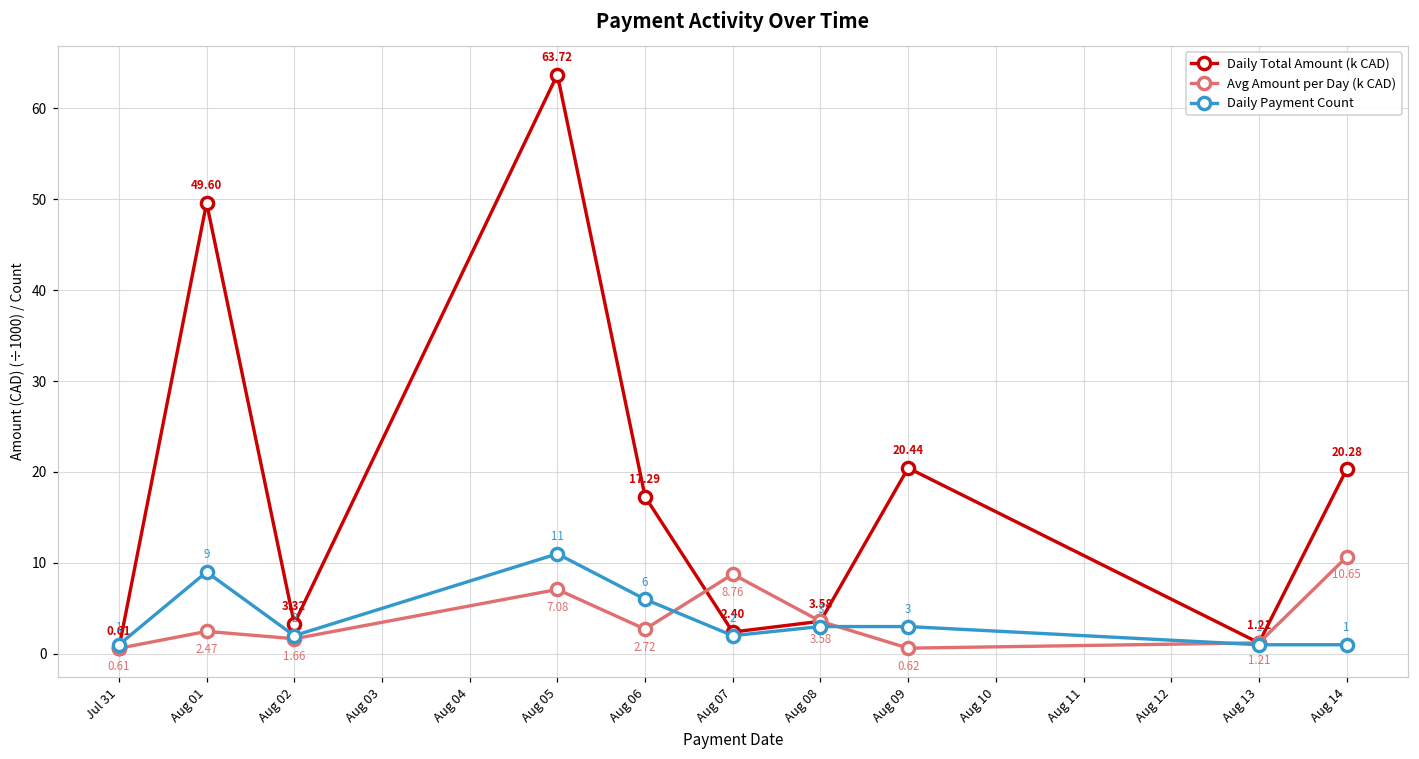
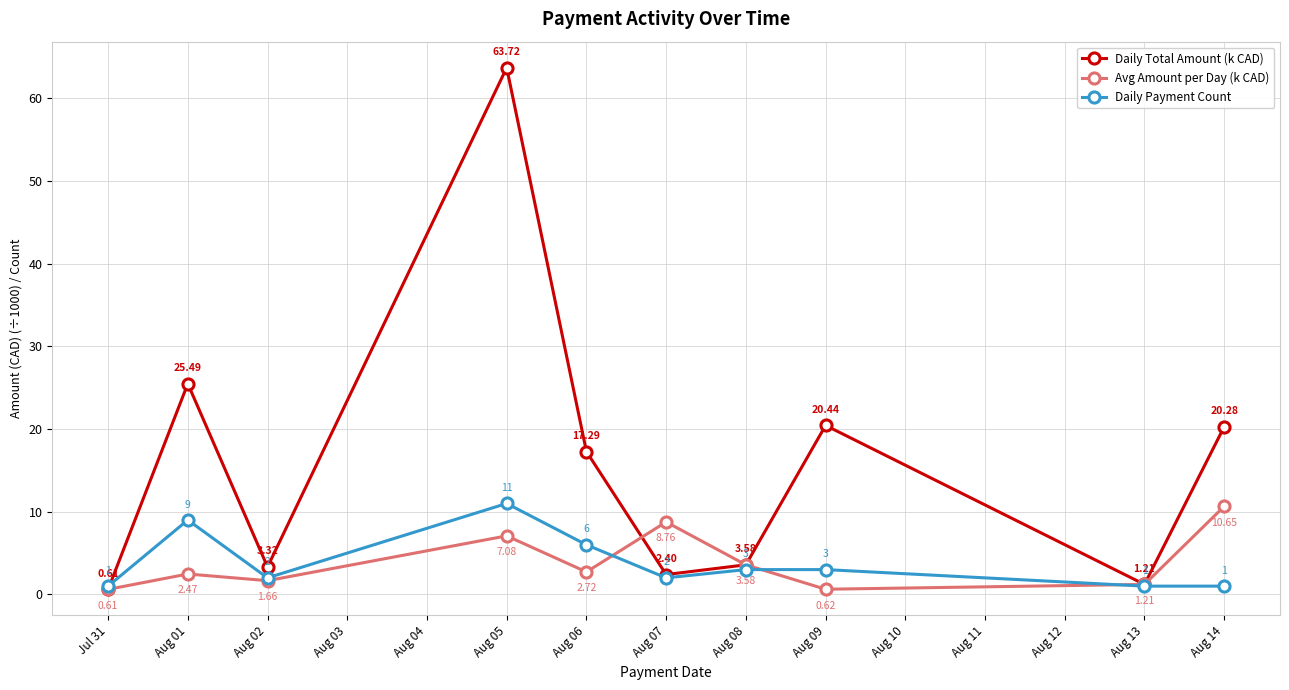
Daily Total Amount (k CAD), Aug 01: 49.60 -> 25.49
